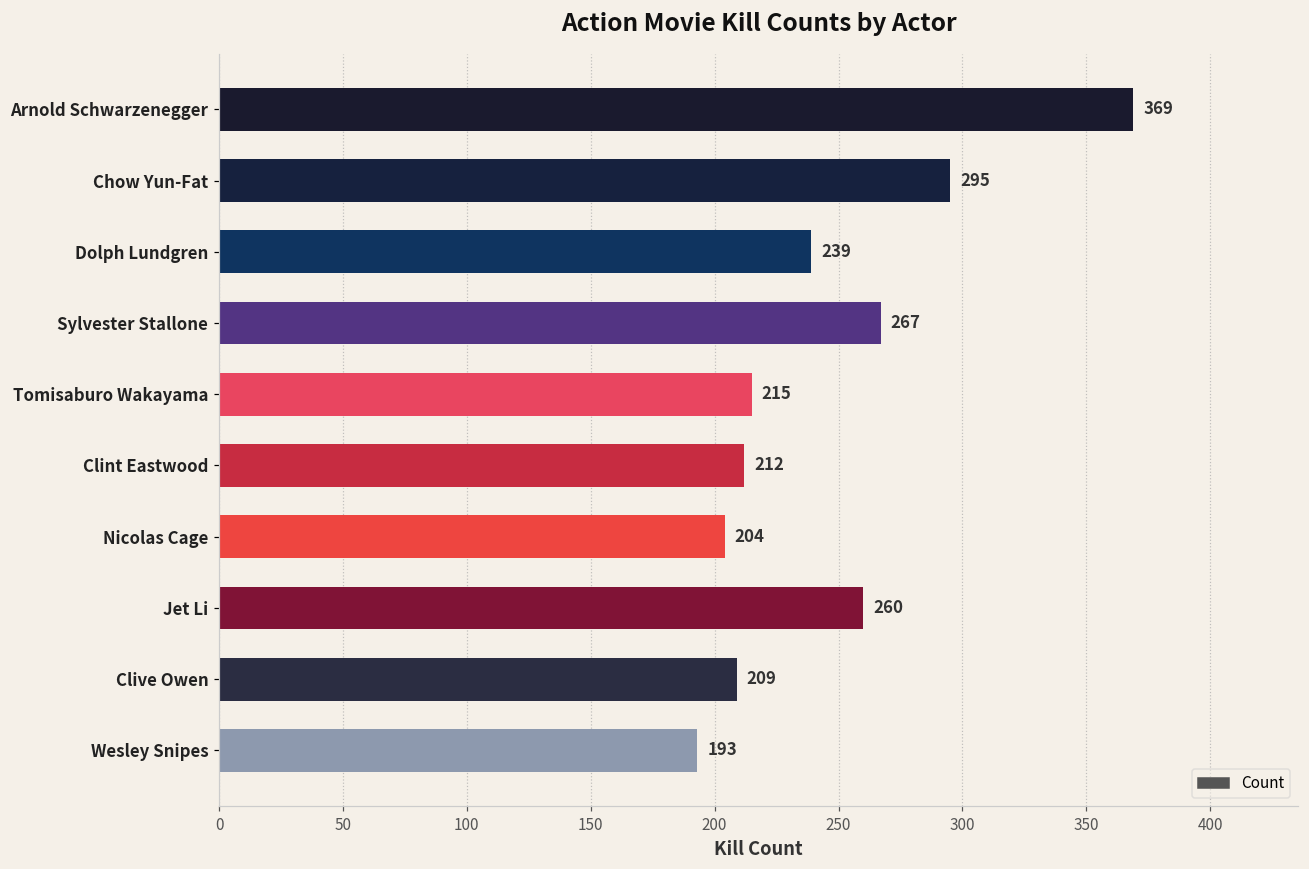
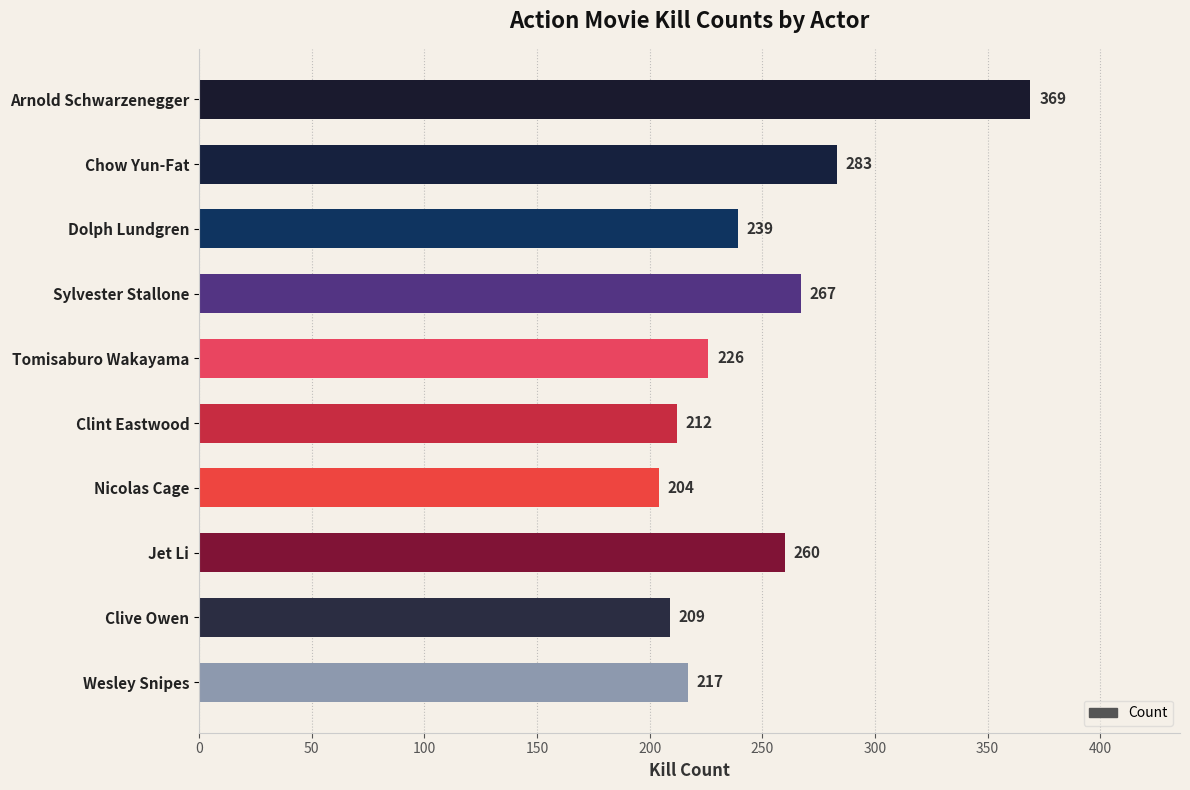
Chow Yun-Fat: 295 -> 283
Tomisaburo Wakayama: 215 -> 226
Wesley Snipes: 193 -> 217
